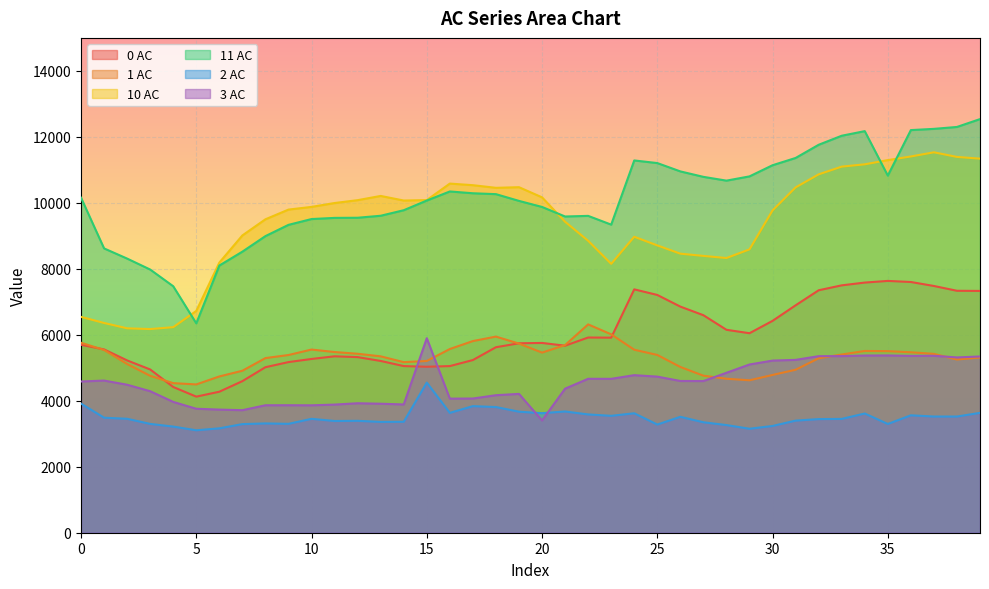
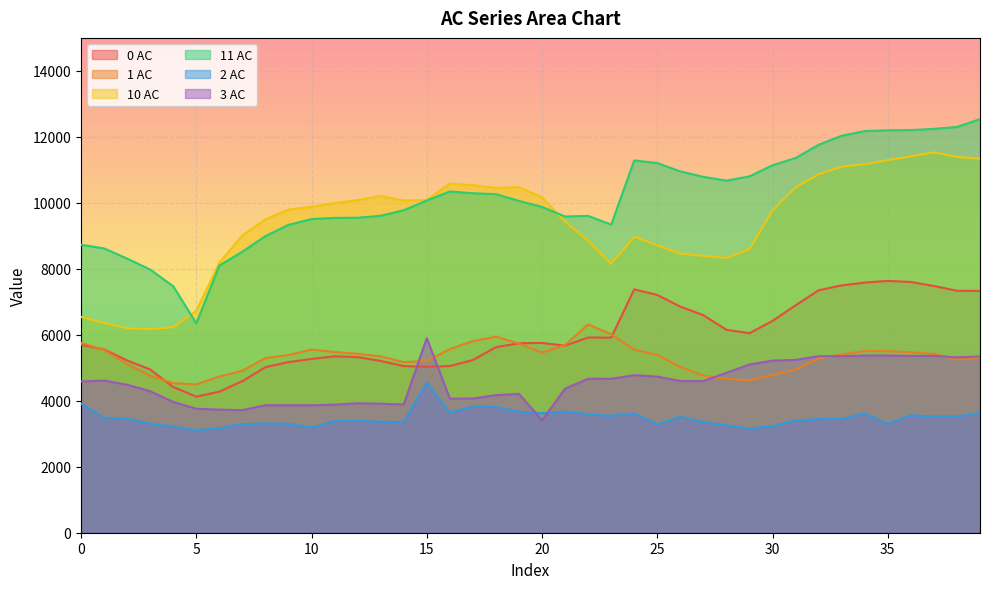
11 AC, 0: 10200 -> 8700
2 AC, 10: 3500 -> 3200
11 AC, 35: 10800 -> 12200
